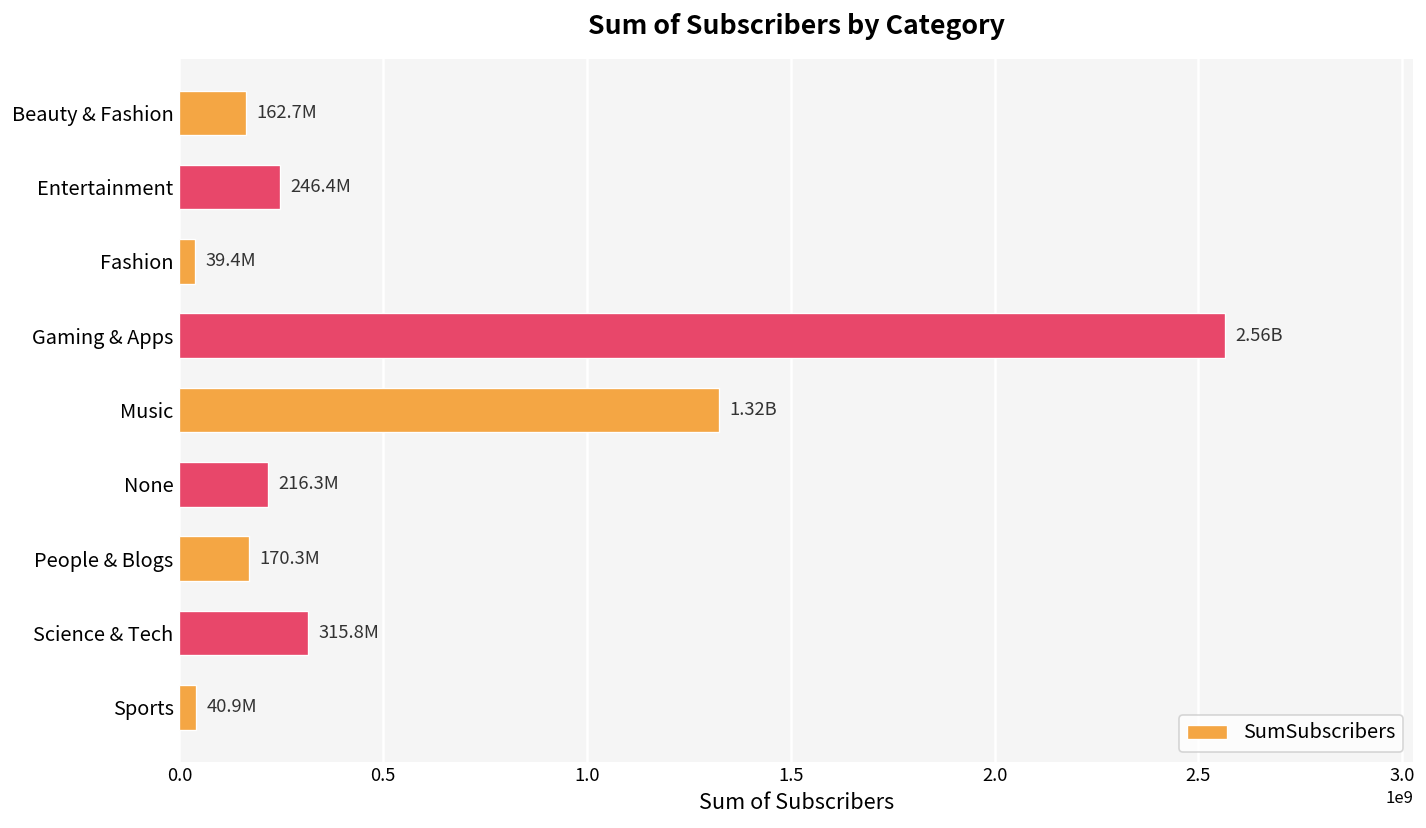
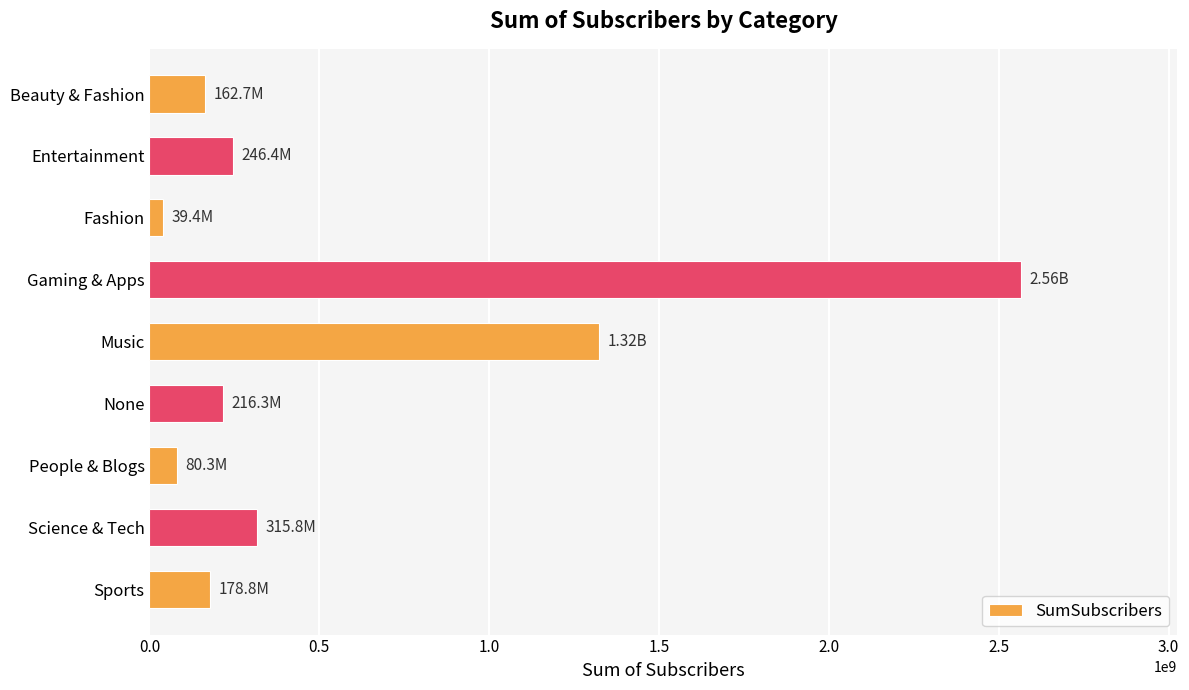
People & Blogs: 170.3M -> 80.3M
Sports: 40.9M -> 178.8M
